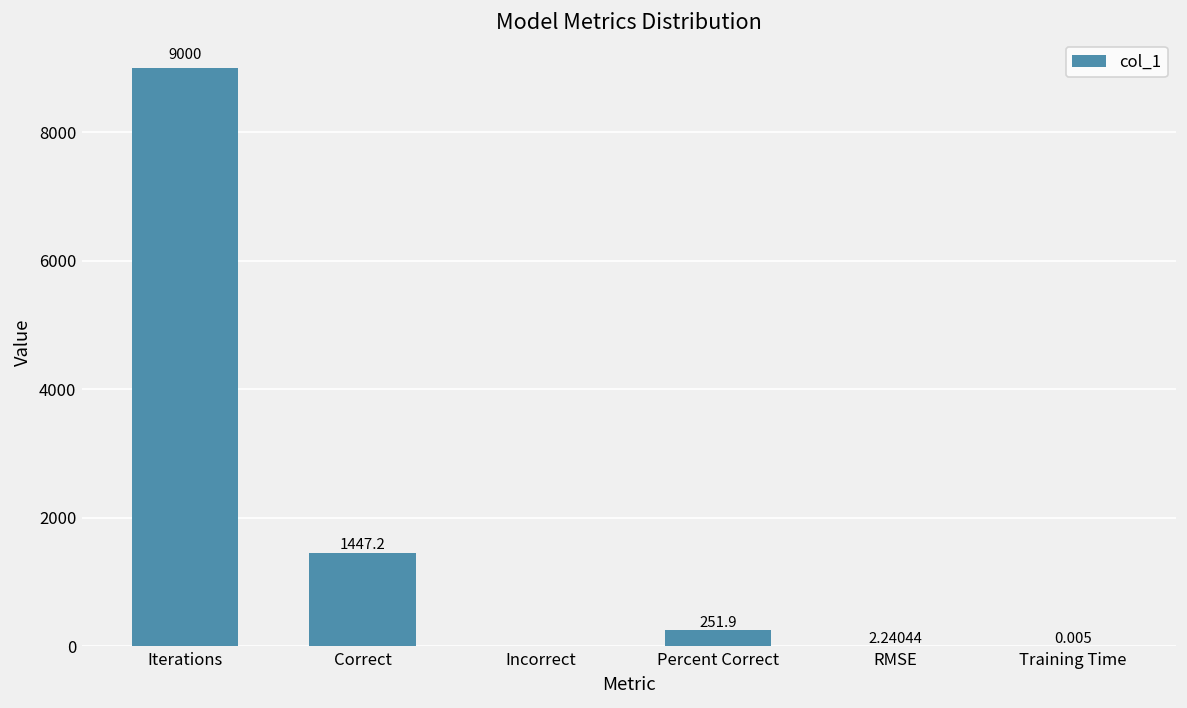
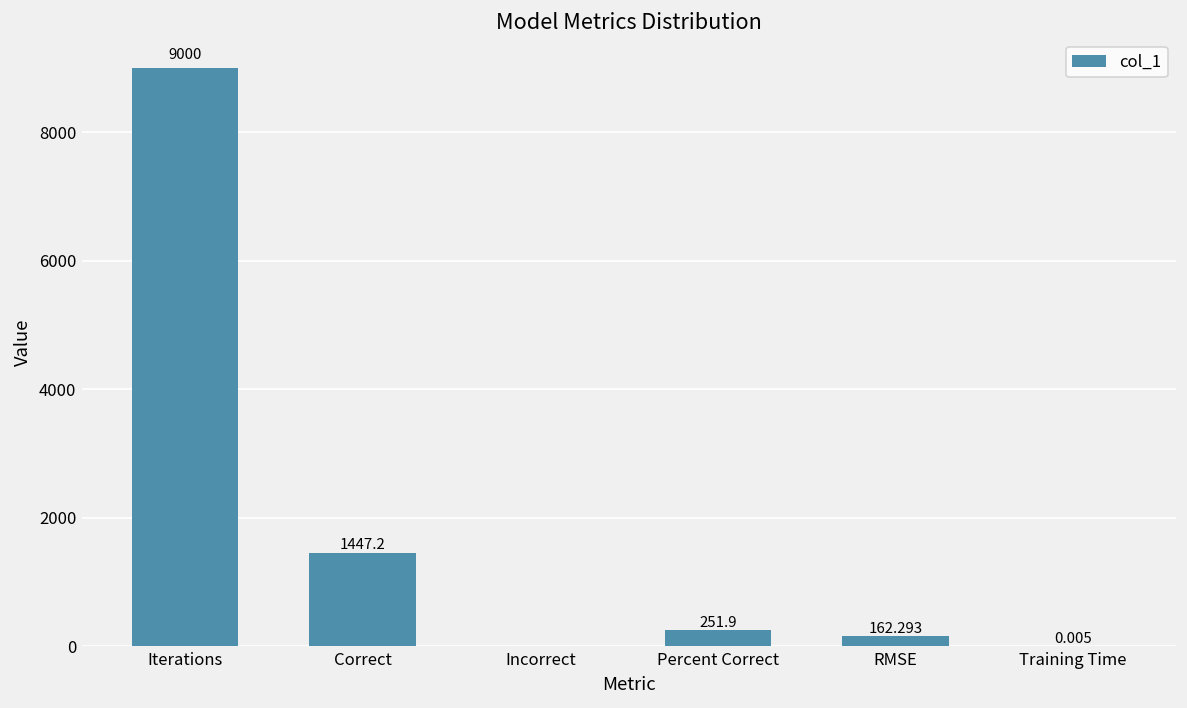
RMSE: 2.24044 -> 162.293
